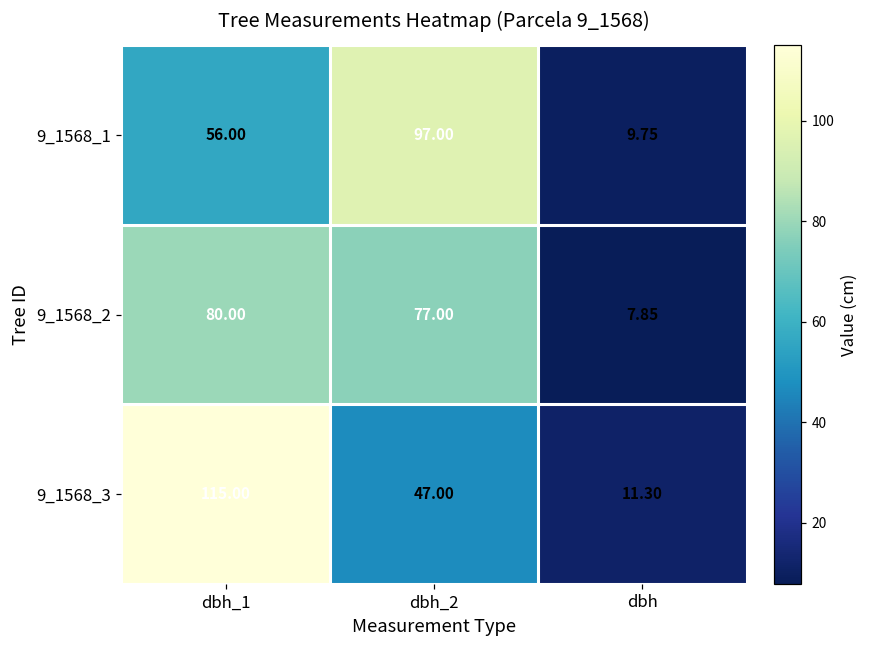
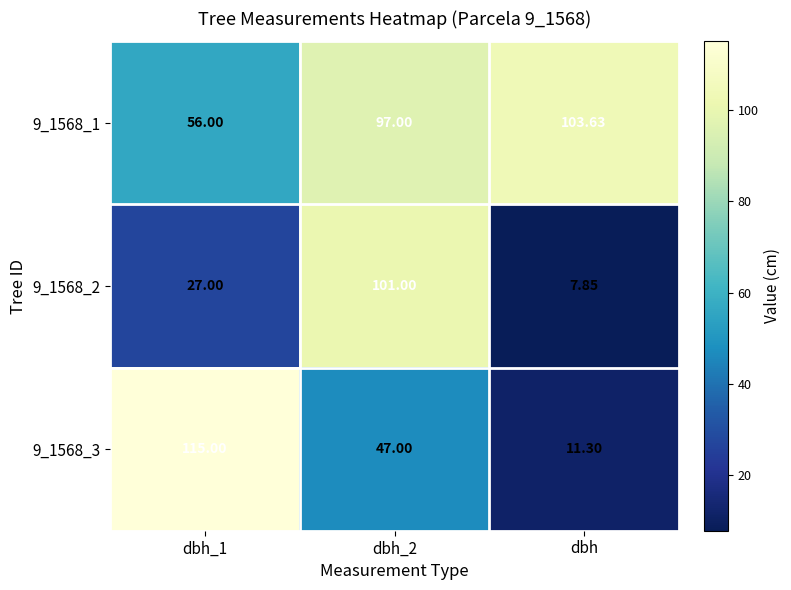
9_1568_1, dbh: 9.75 -> 103.63
9_1568_2, dbh_1: 80.00 -> 27.00
9_1568_2, dbh_2: 77.00 -> 101.00
